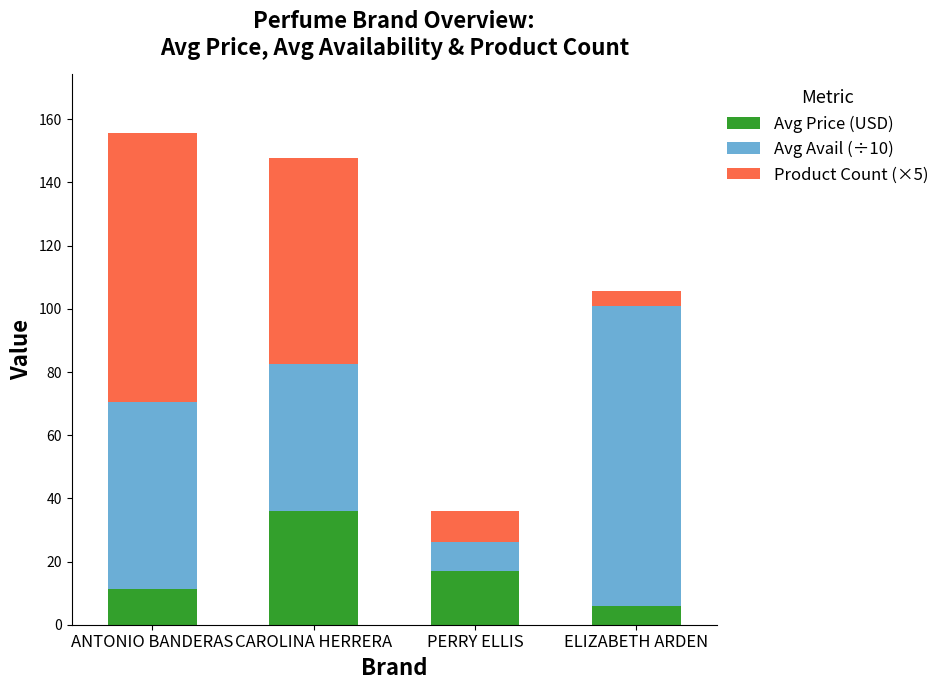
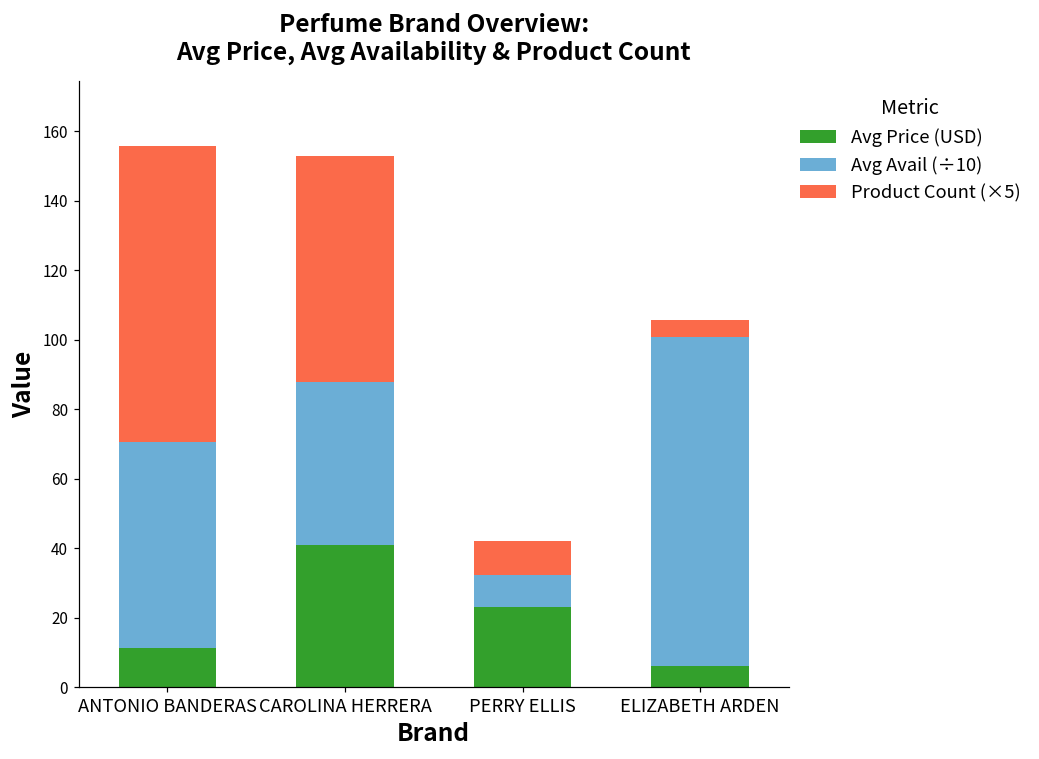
Avg Price (USD), CAROLINA HERRERA: 36 -> 41
Avg Price (USD), PERRY ELLIS: 17 -> 23
